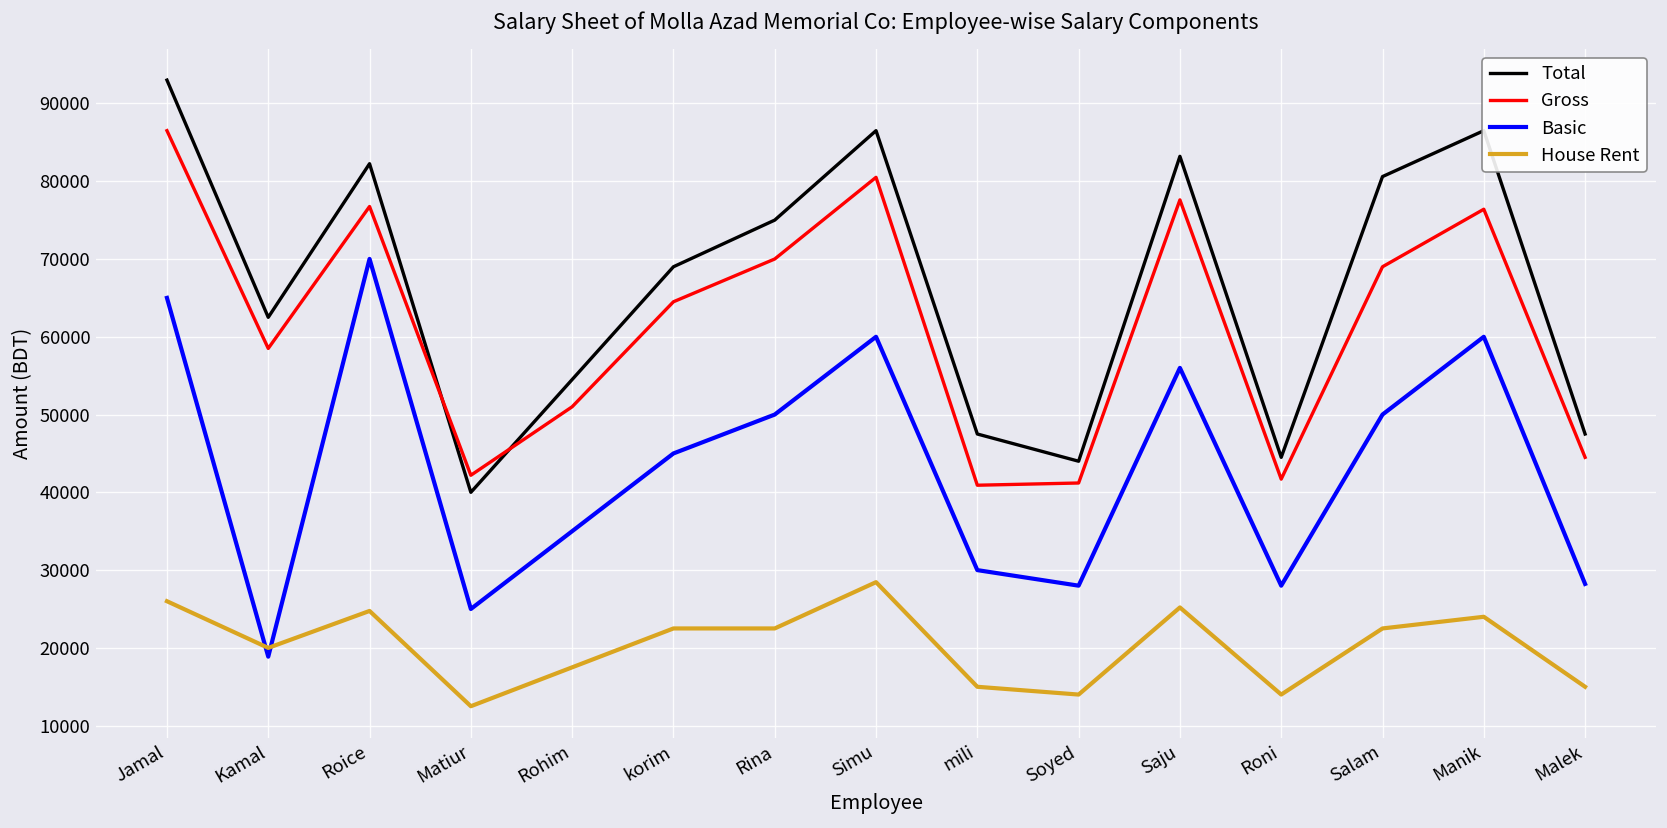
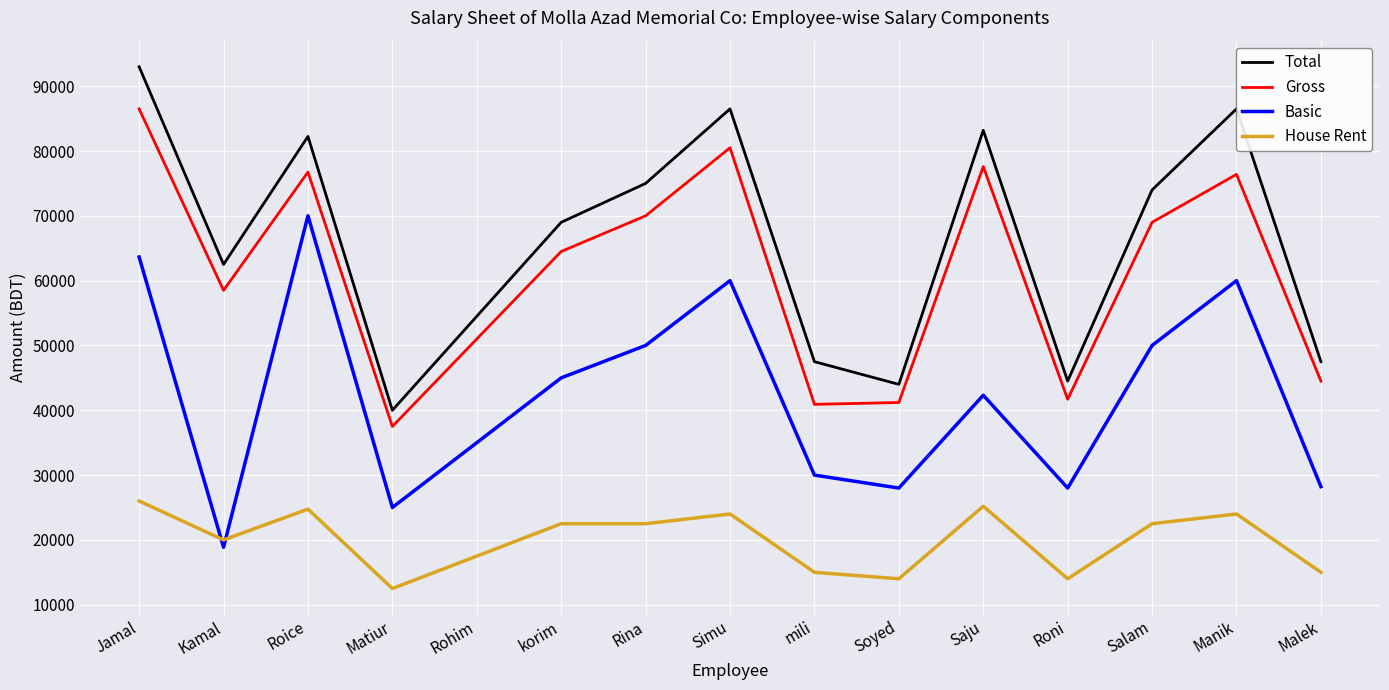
Basic, Jamal: 65000 -> 64000
Gross, Matiur: 42000 -> 38000
House Rent, Simu: 28000 -> 24000
Basic, Saju: 56000 -> 42000
Total, Salam: 81000 -> 74000
